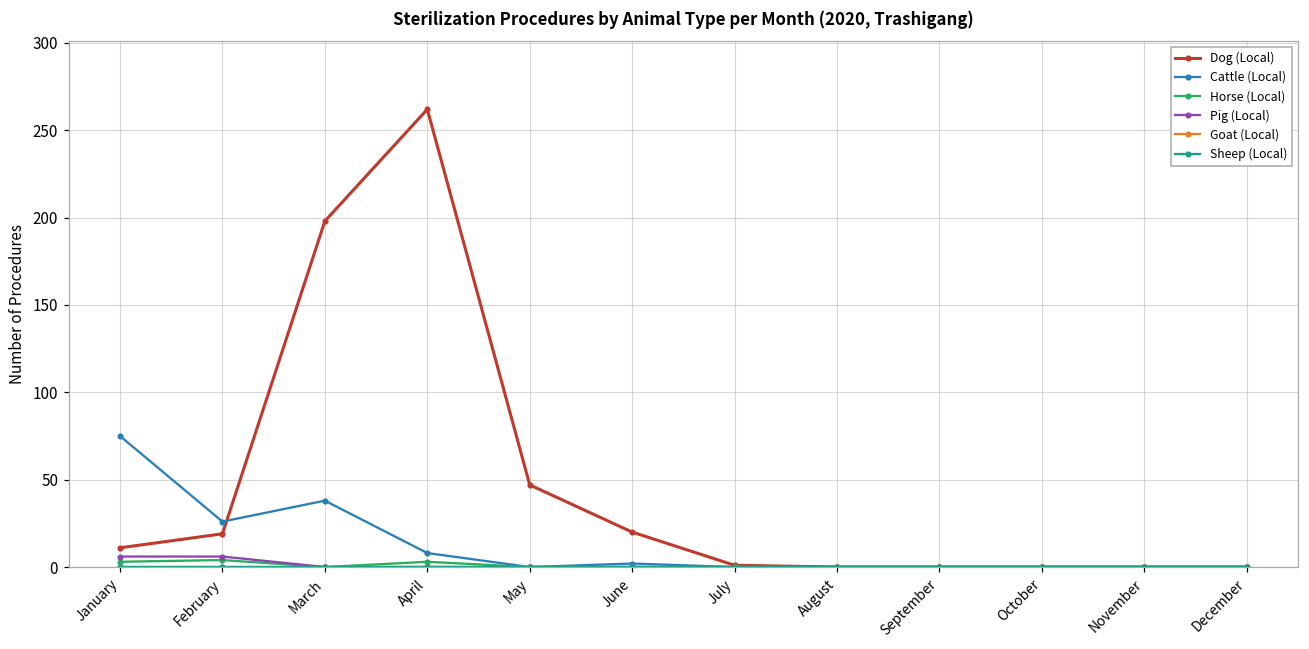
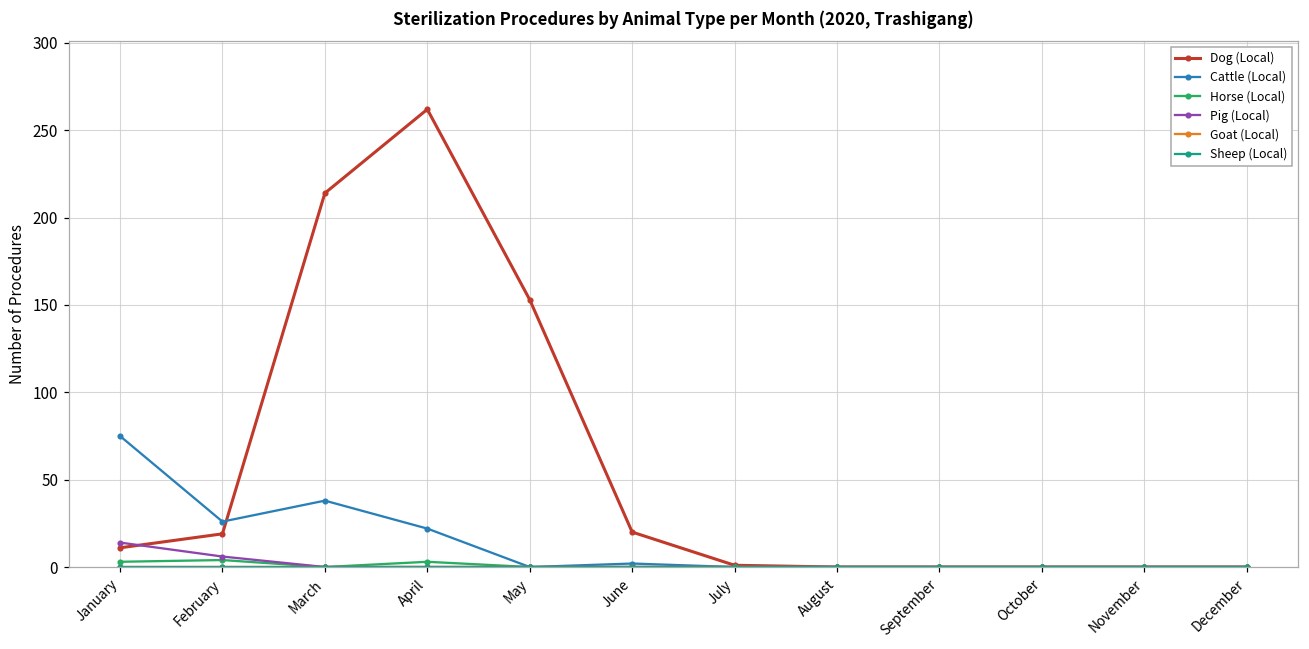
Pig (Local), January: 6 -> 14
Dog (Local), March: 198 -> 214
Cattle (Local), April: 8 -> 22
Dog (Local), May: 47 -> 153
